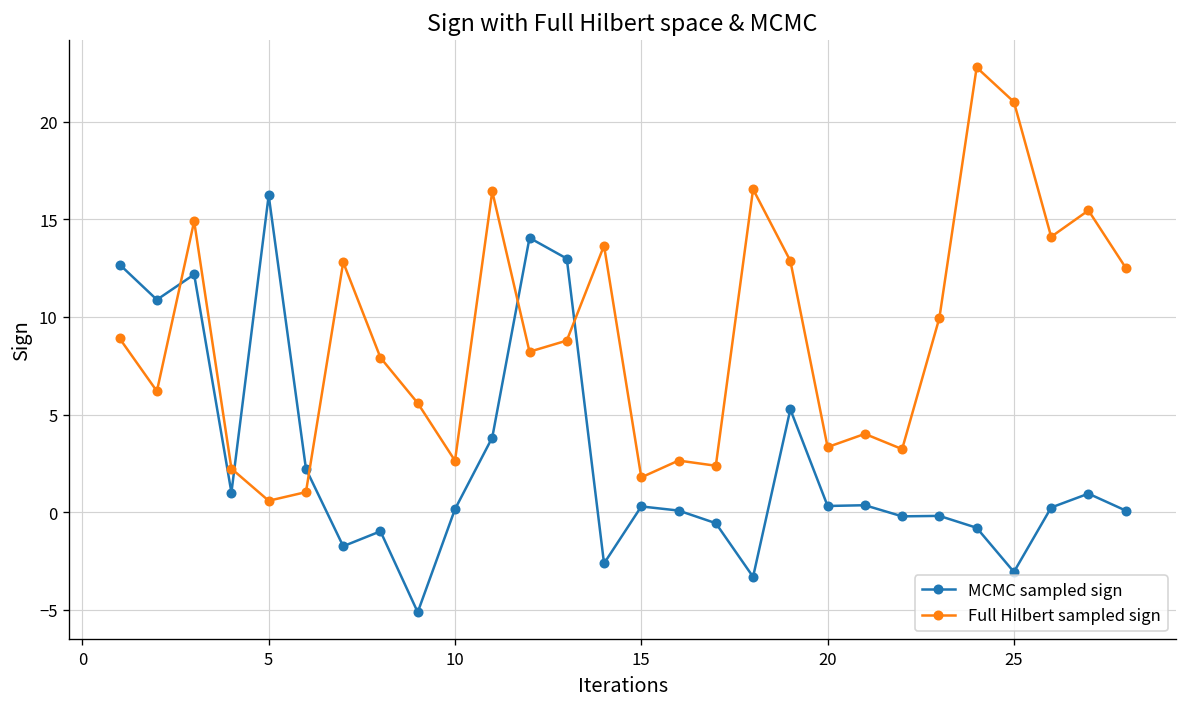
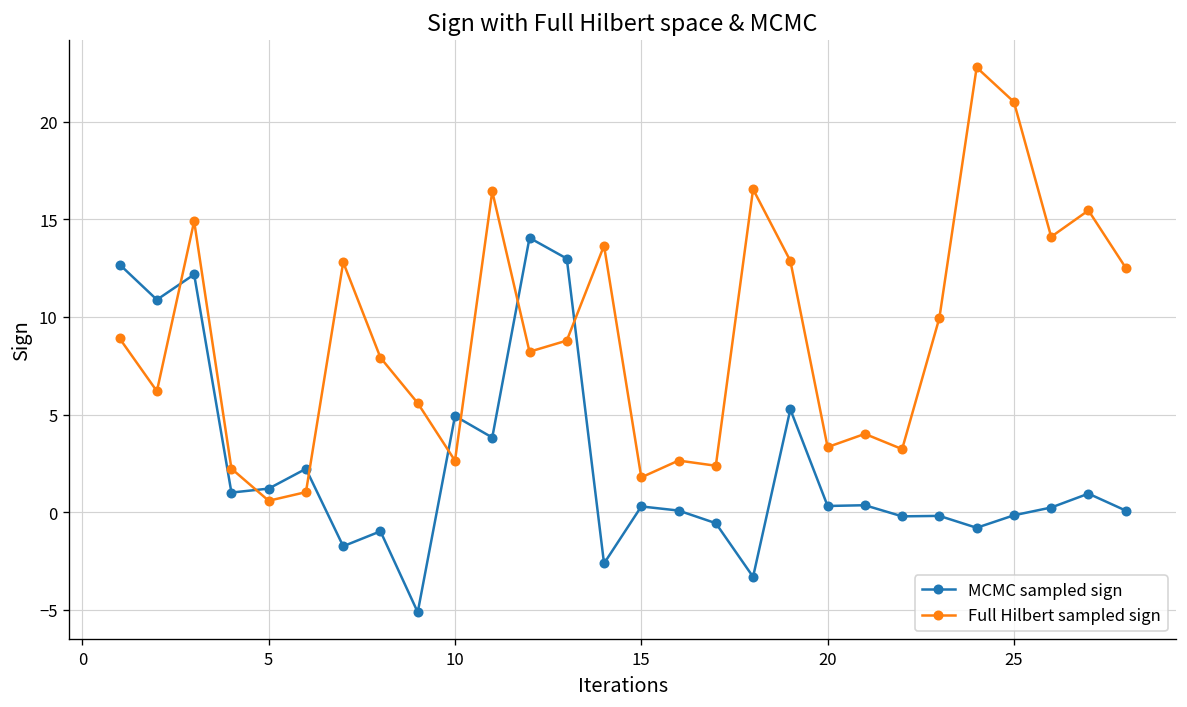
MCMC sampled sign, 5: 16.2 -> 1.2
MCMC sampled sign, 10: 0.1 -> 4.9
MCMC sampled sign, 25: -3.1 -> -0.2
